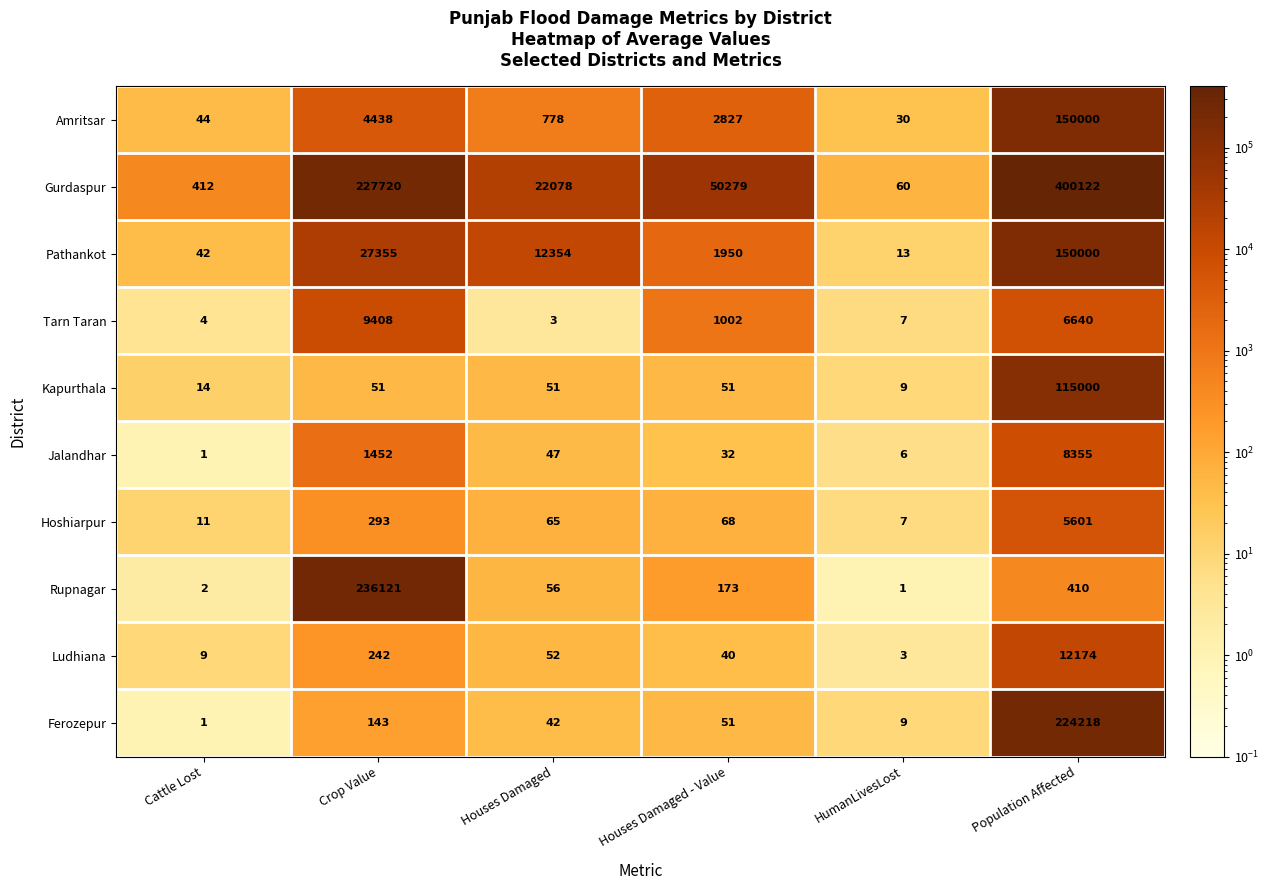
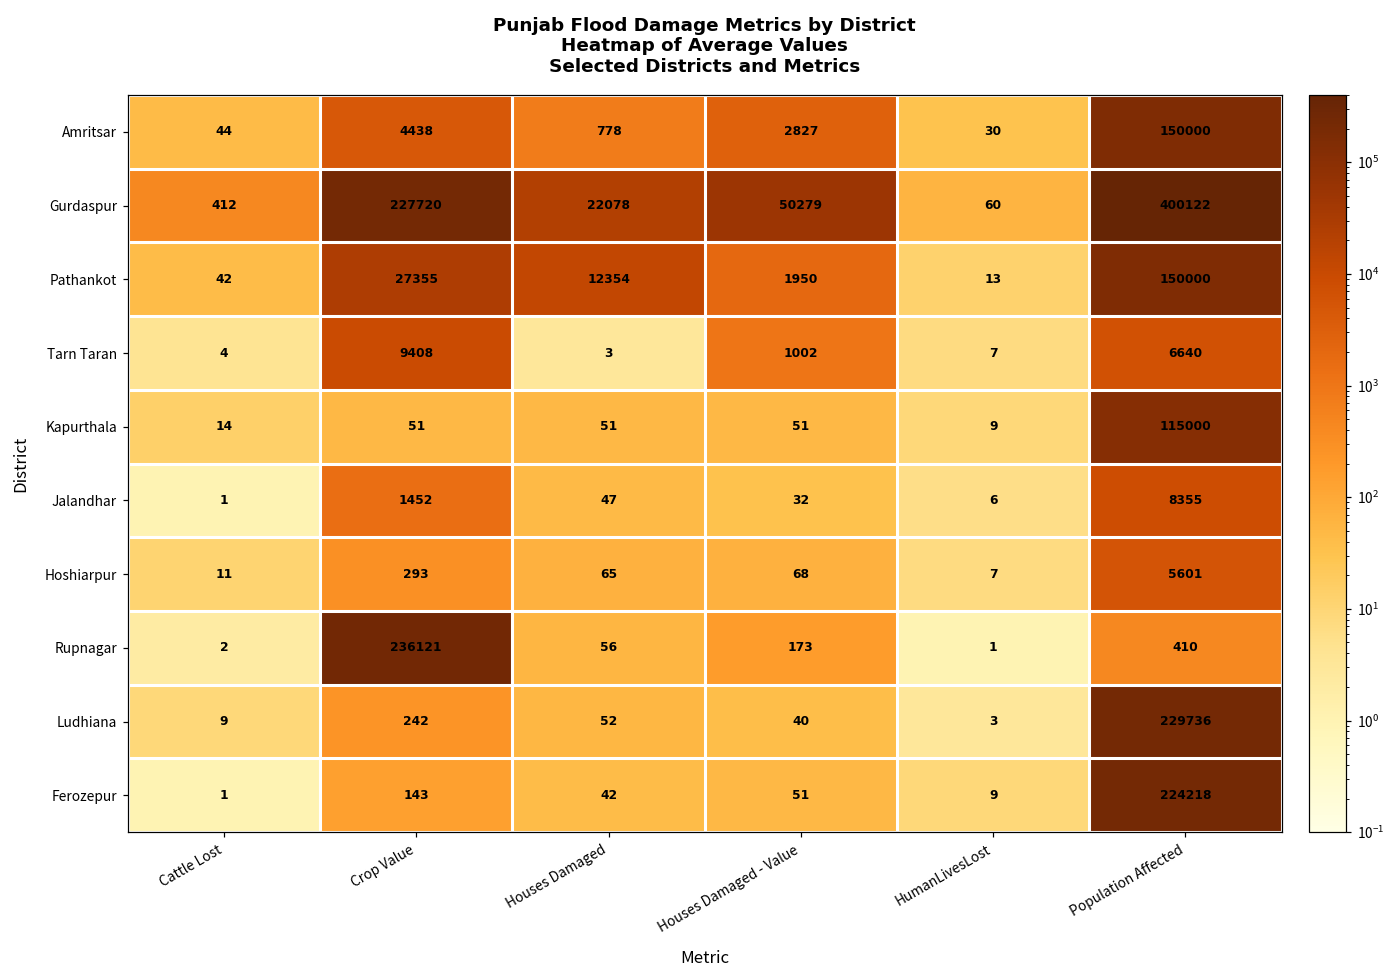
Ludhiana, Population Affected: 12174 -> 229736
